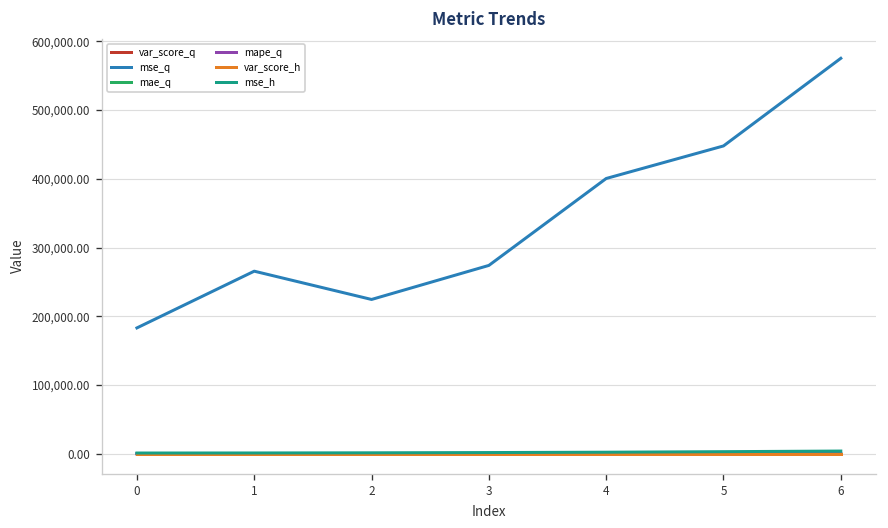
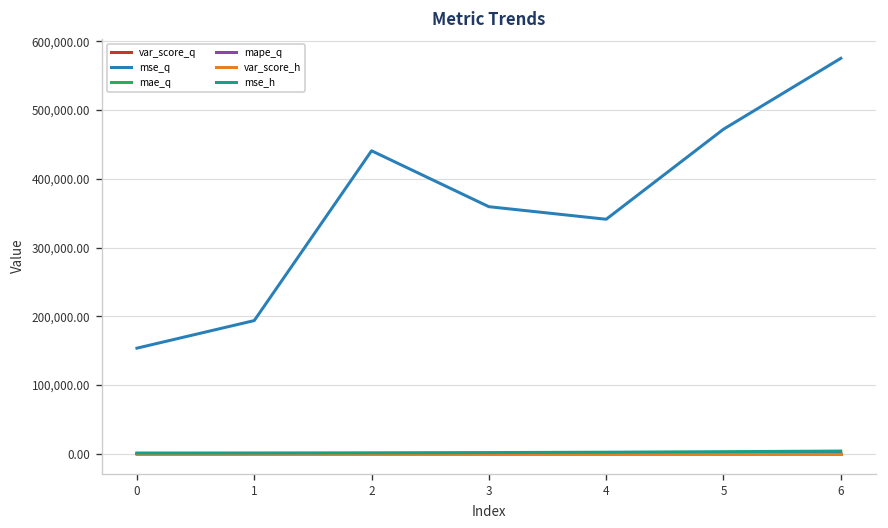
mse_q, 0: 180,000 -> 150,000
mse_q, 1: 270,000 -> 190,000
mse_q, 2: 220,000 -> 440,000
mse_q, 3: 270,000 -> 360,000
mse_q, 4: 400,000 -> 340,000
mse_q, 5: 450,000 -> 470,000
